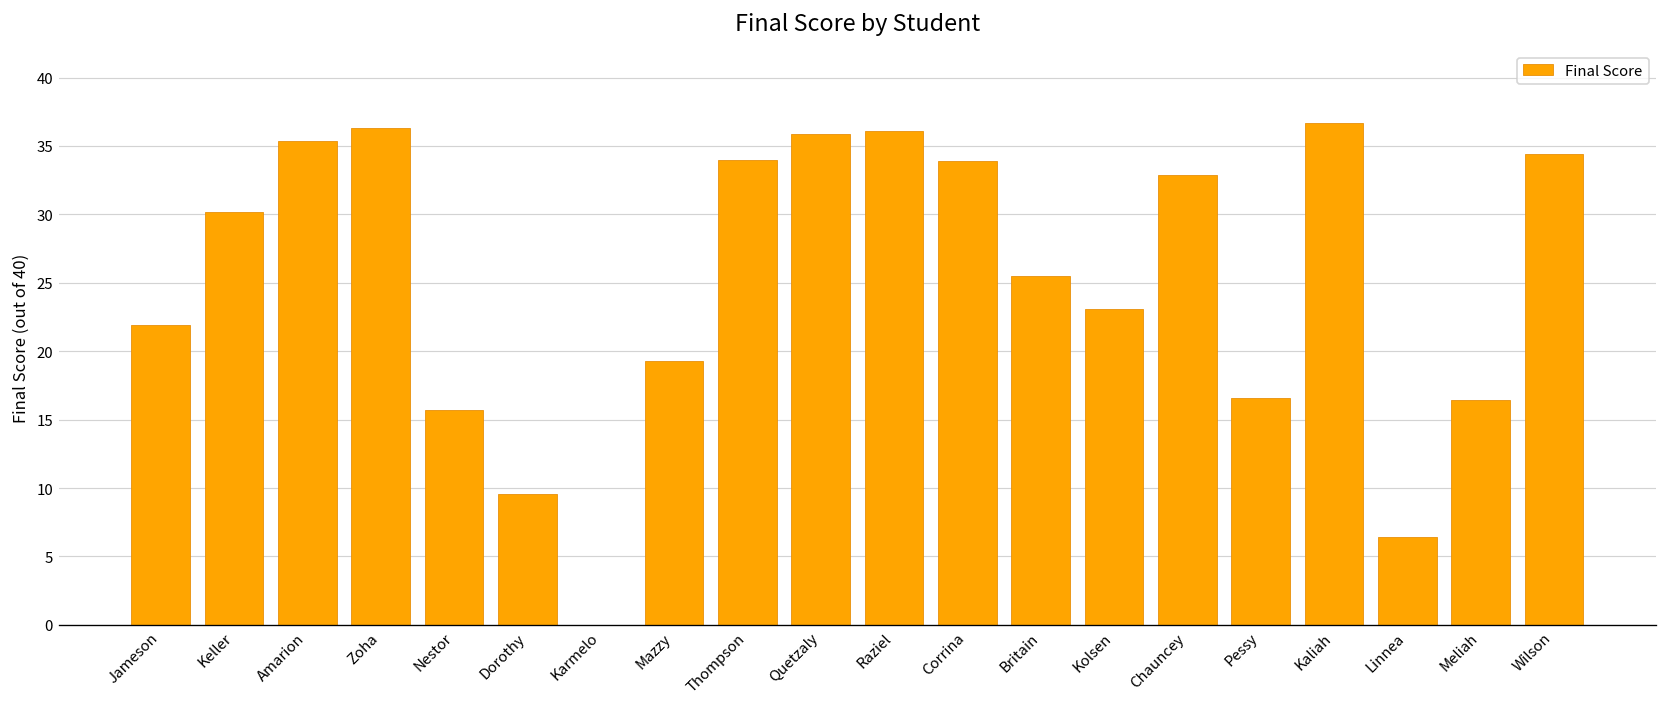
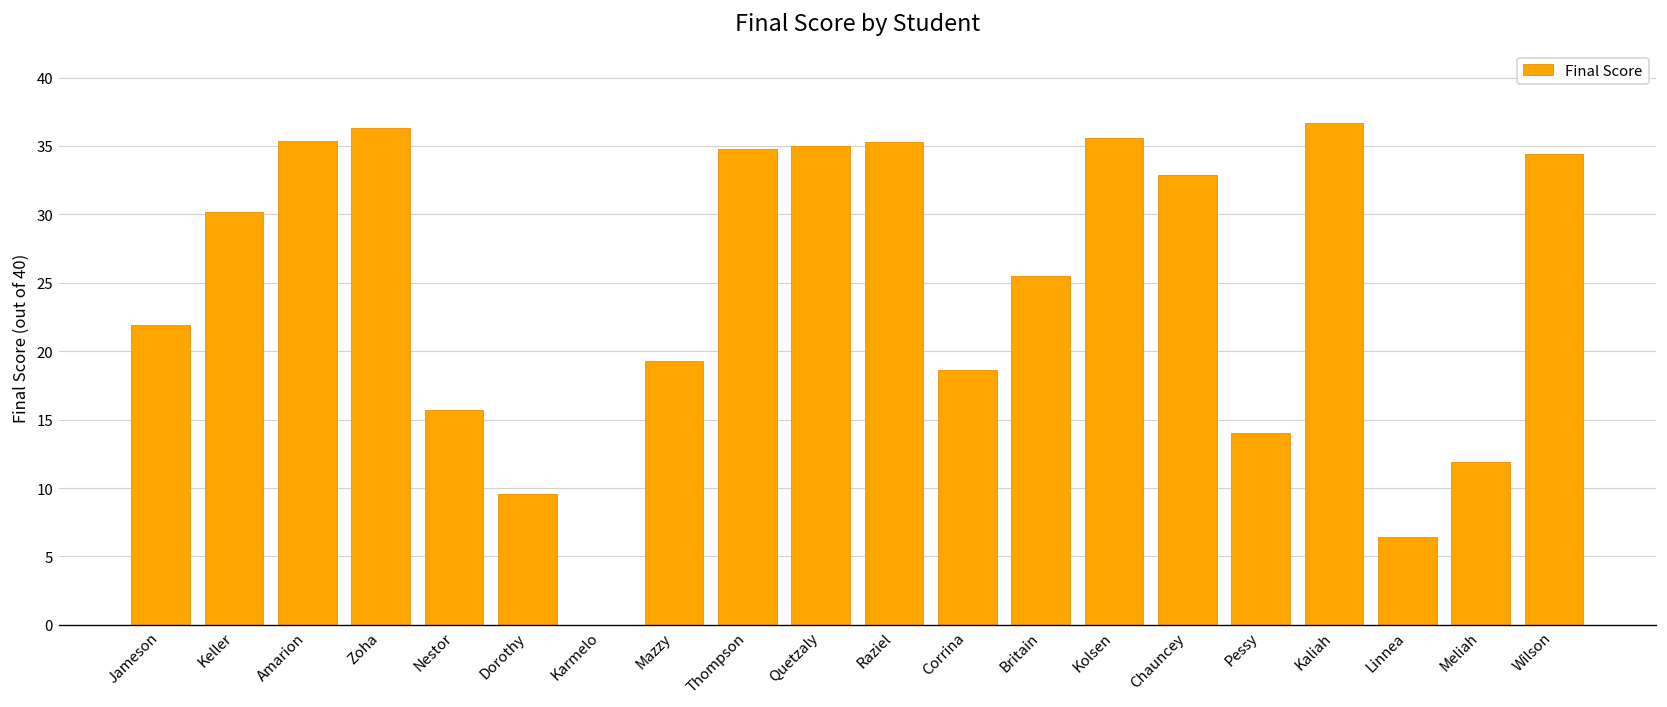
Thompson: 34.0 -> 34.8
Quetzaly: 35.9 -> 35.0
Raziel: 36.1 -> 35.3
Corrina: 33.9 -> 18.6
Kolsen: 23.1 -> 35.6
Pessy: 16.6 -> 14.0
Meliah: 16.4 -> 11.9
